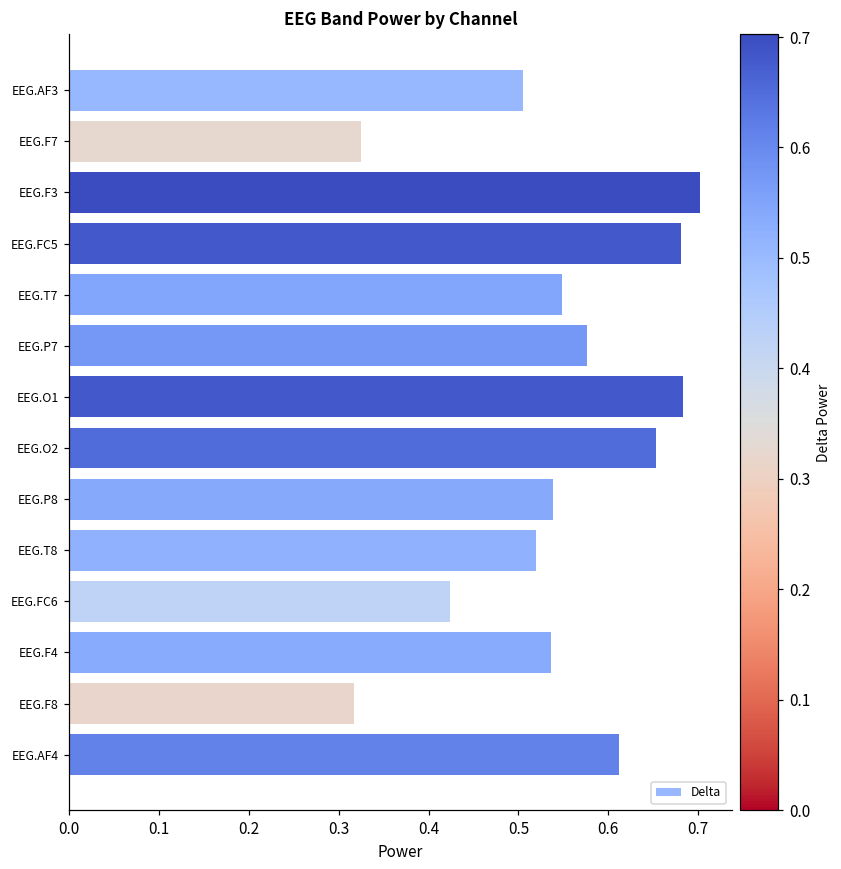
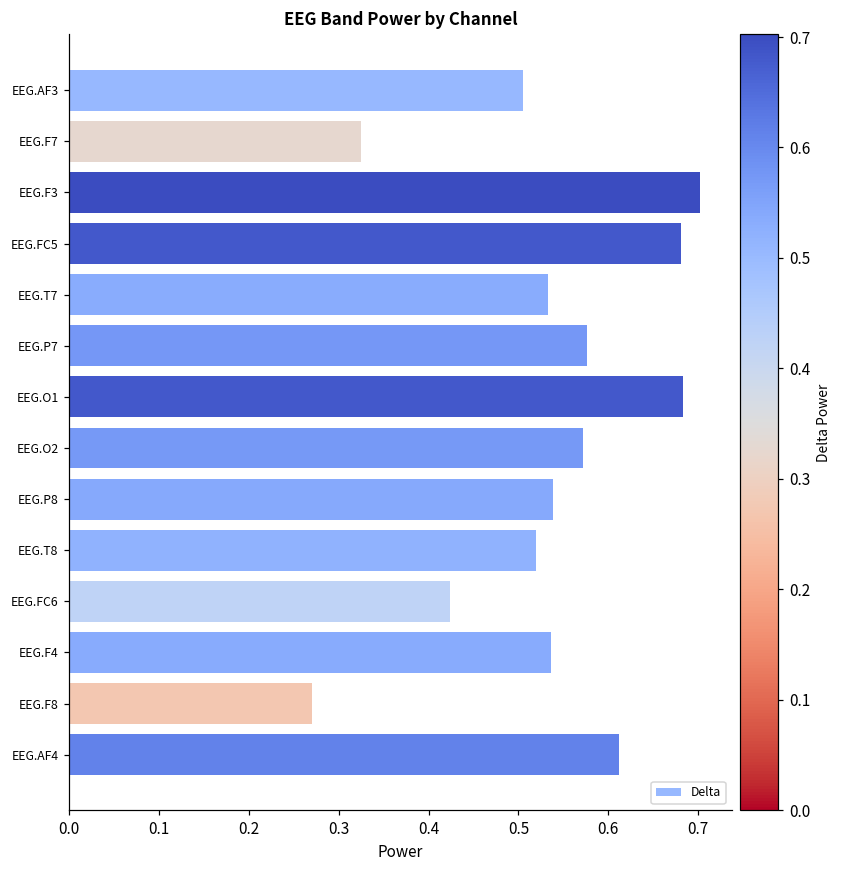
EEG.T7: 0.55 -> 0.53
EEG.O2: 0.65 -> 0.57
EEG.F8: 0.32 -> 0.27
